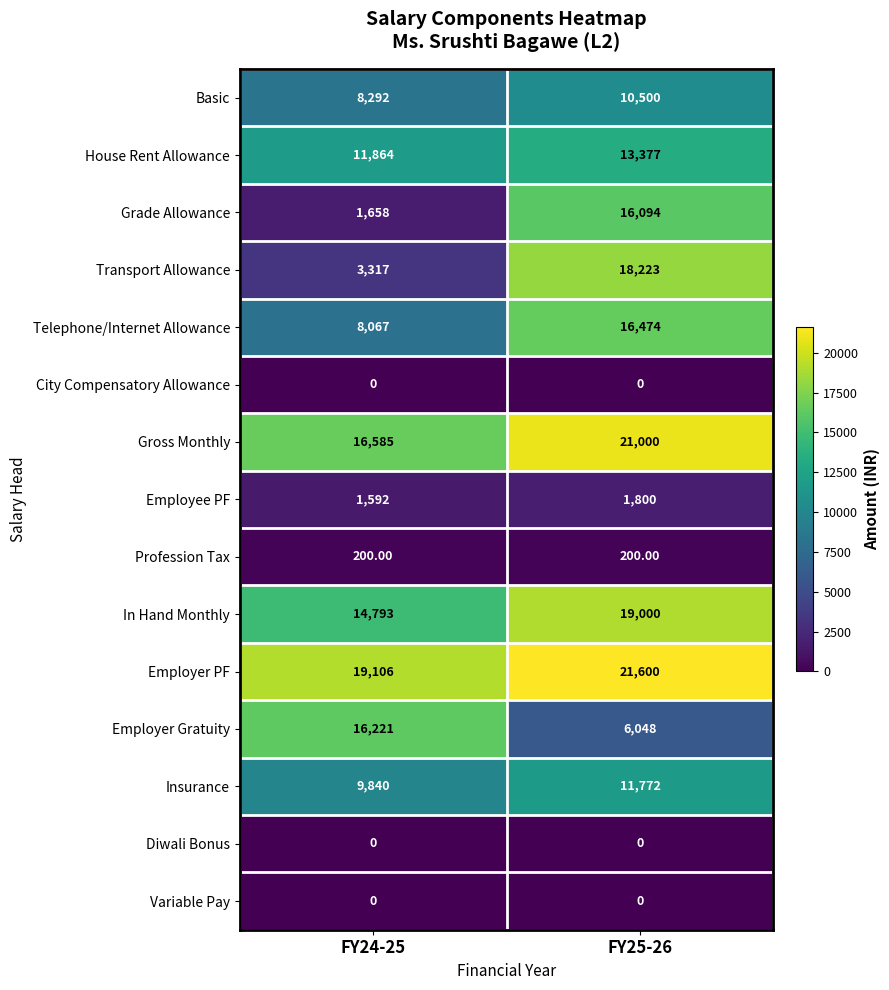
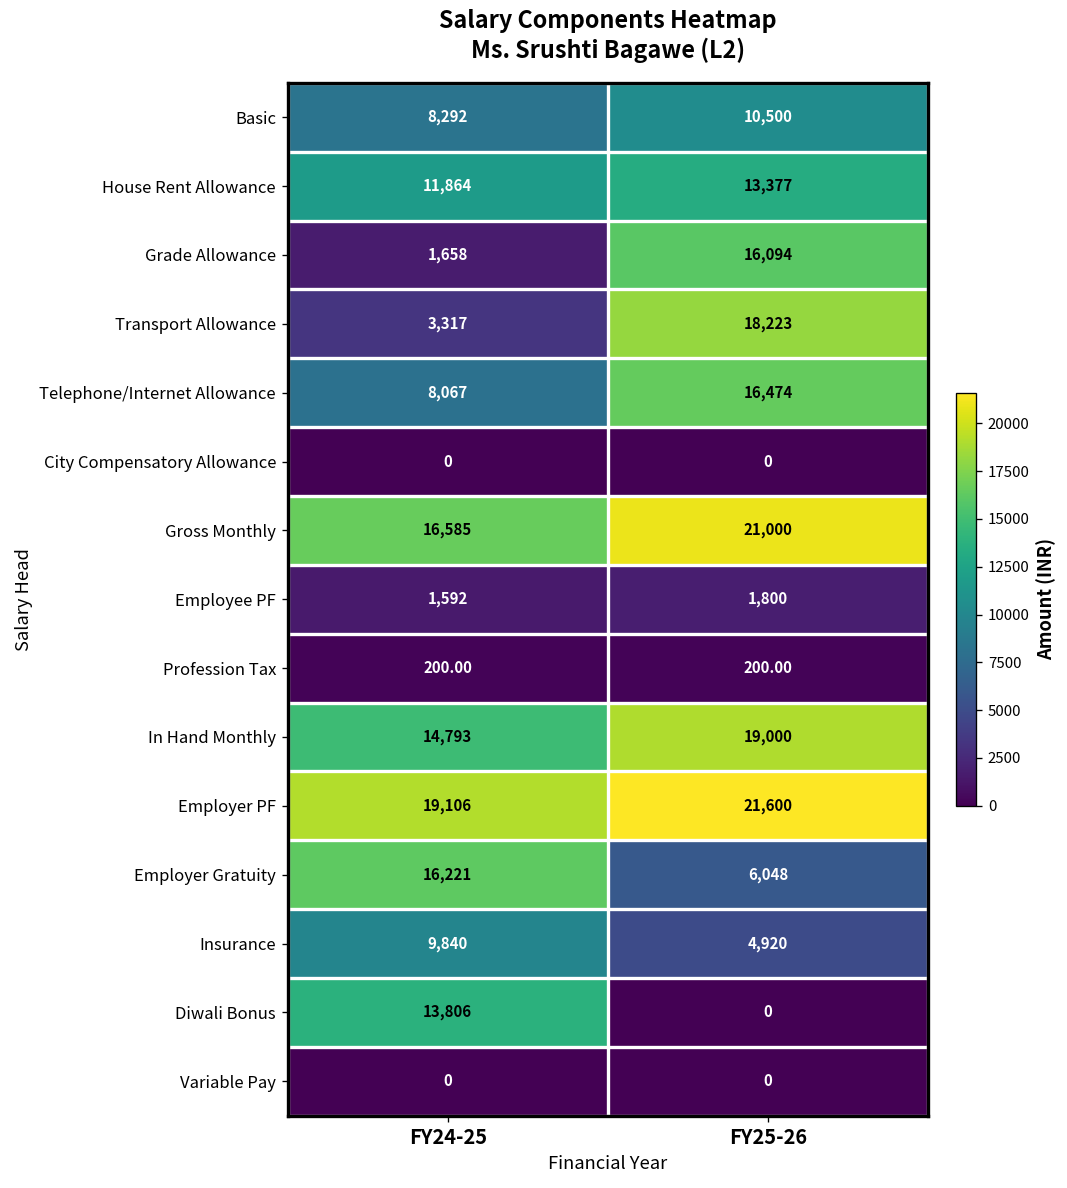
Insurance, FY25-26: 11,772 -> 4,920
Diwali Bonus, FY24-25: 0 -> 13,806
